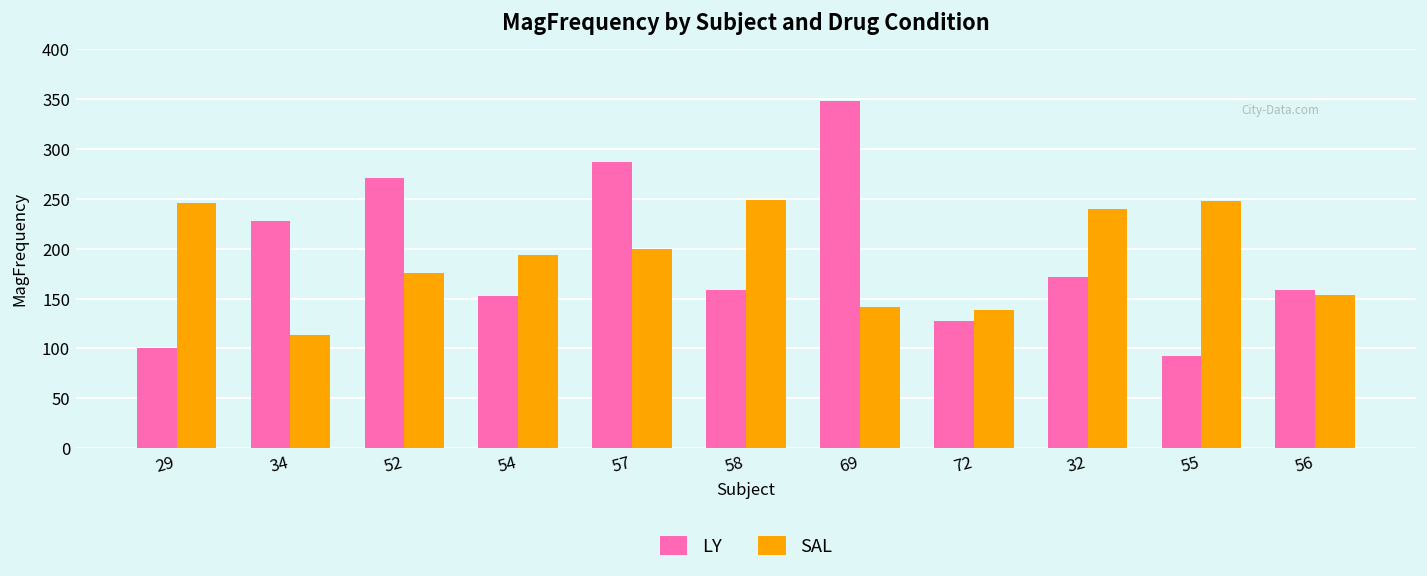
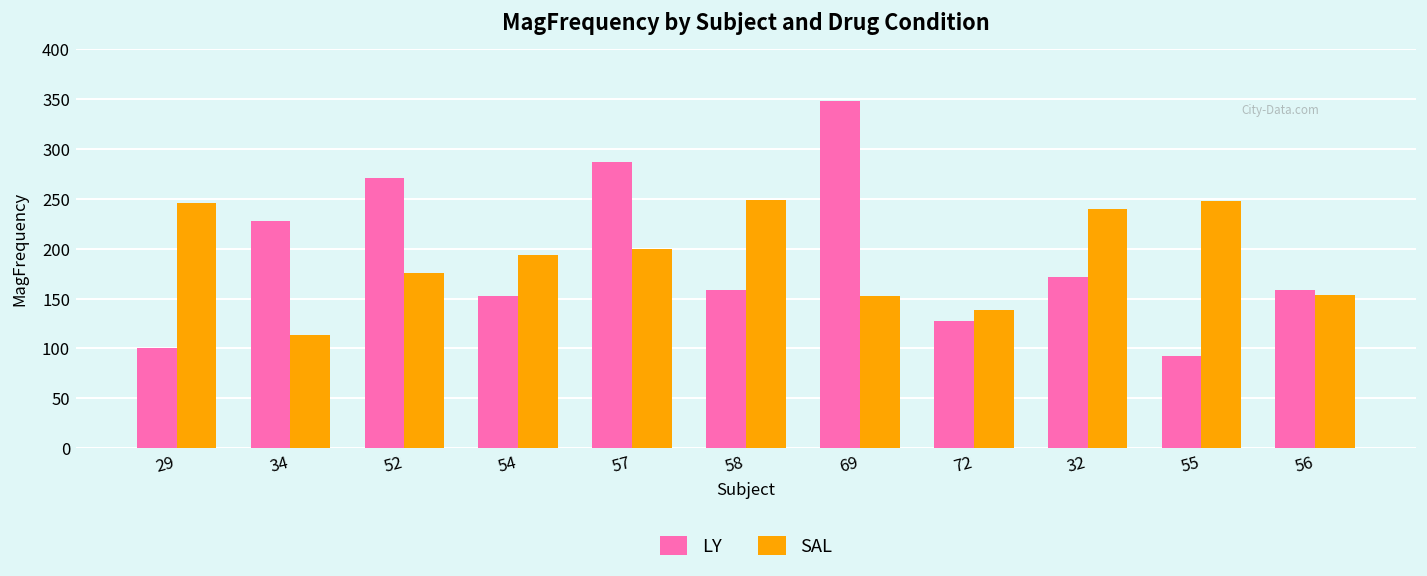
SAL, 69: 140 -> 150
